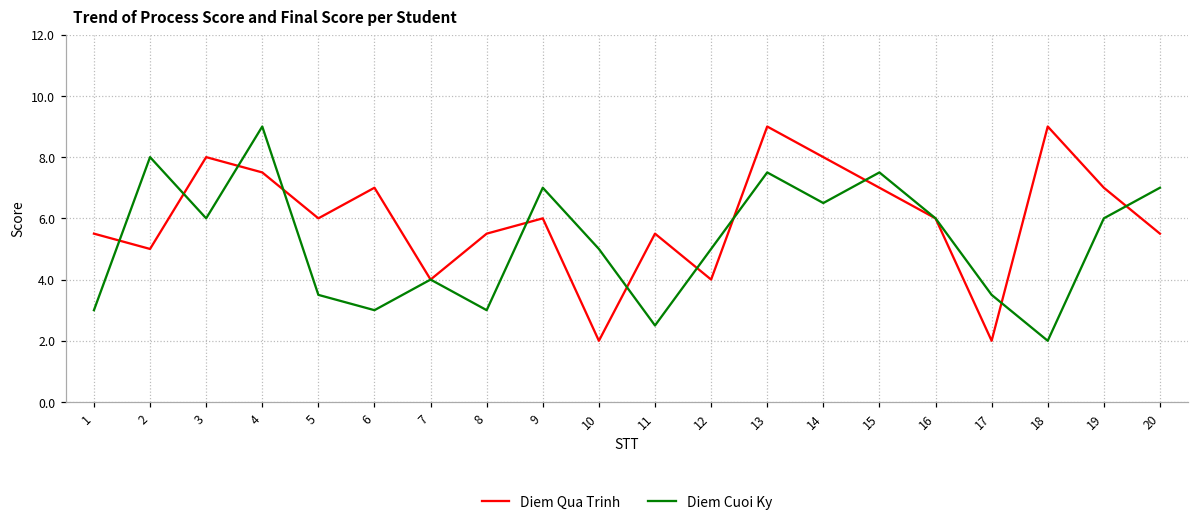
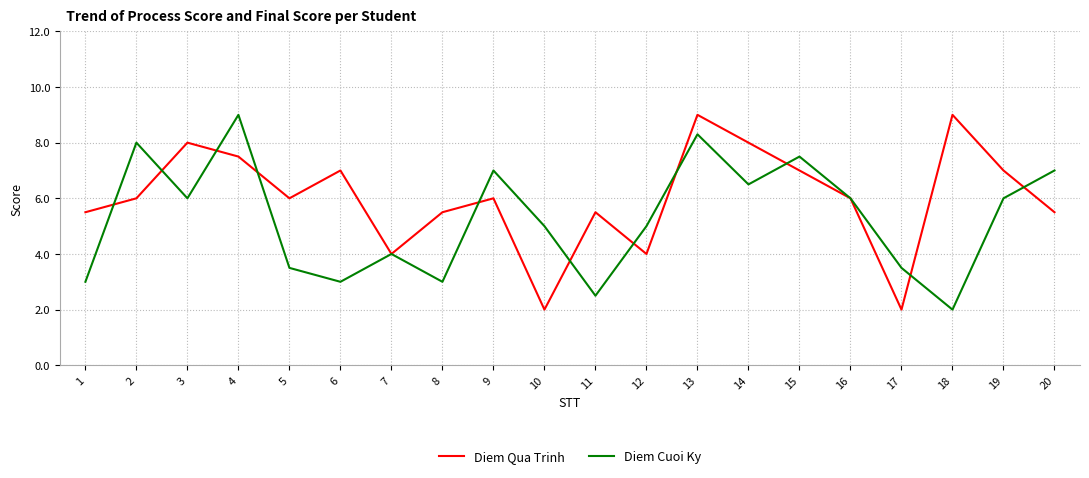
Diem Qua Trinh, 2: 5 -> 6
Diem Cuoi Ky, 13: 7.5 -> 8.3
